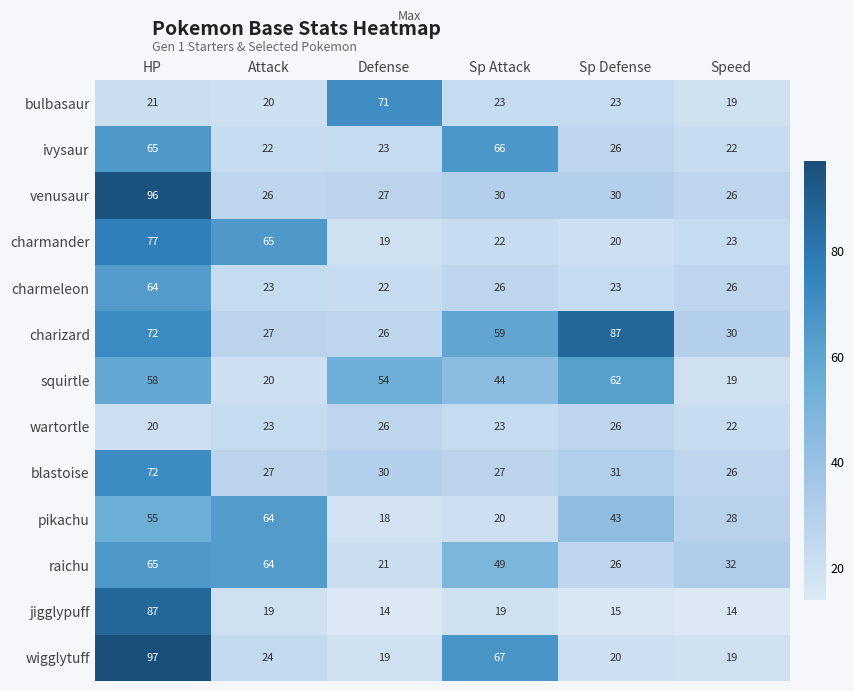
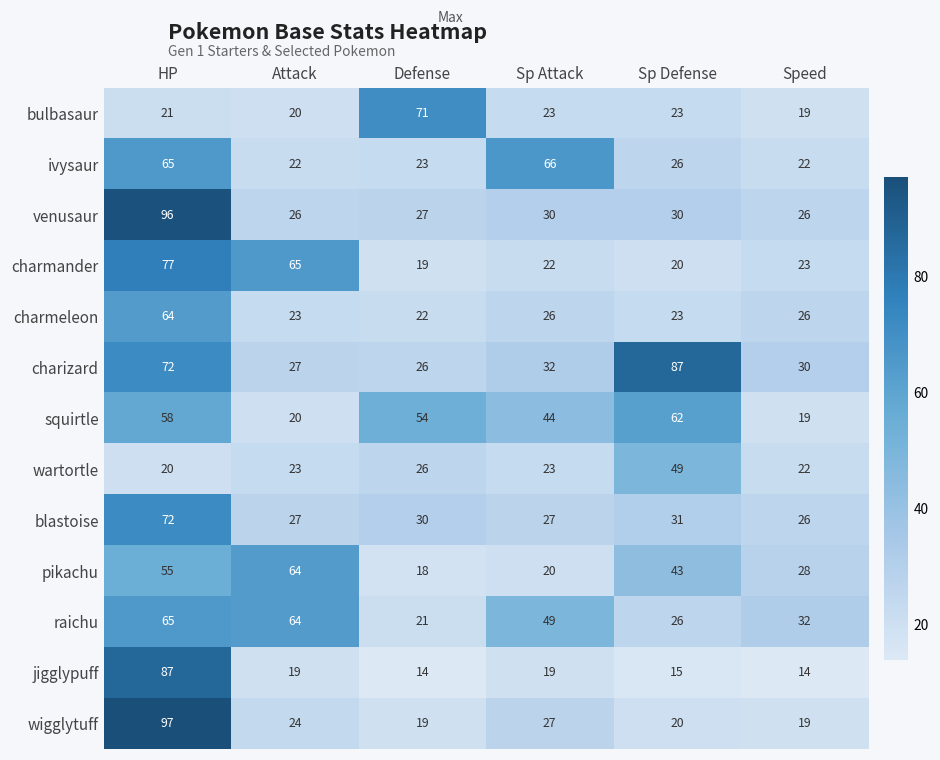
charizard, Sp Attack: 59 -> 32
wartortle, Sp Defense: 26 -> 49
wigglytuff, Sp Attack: 67 -> 27
